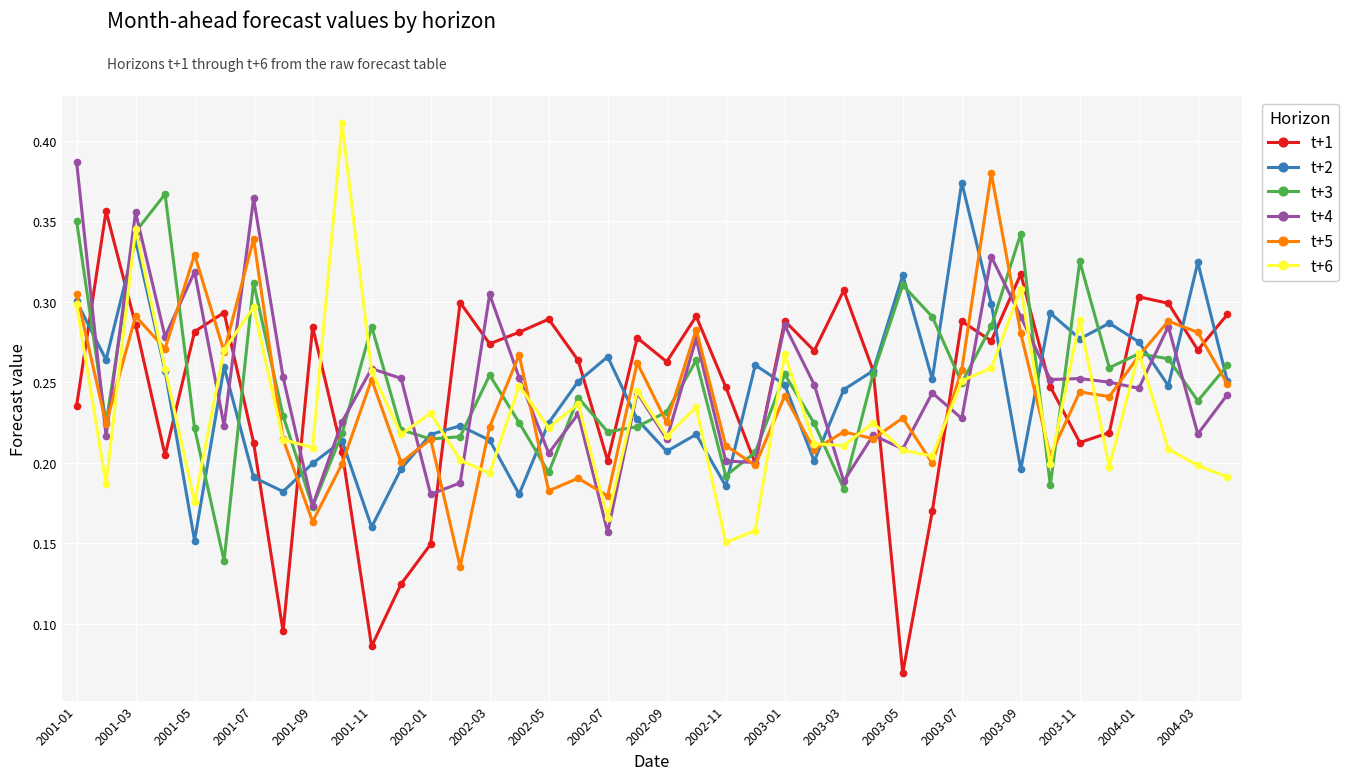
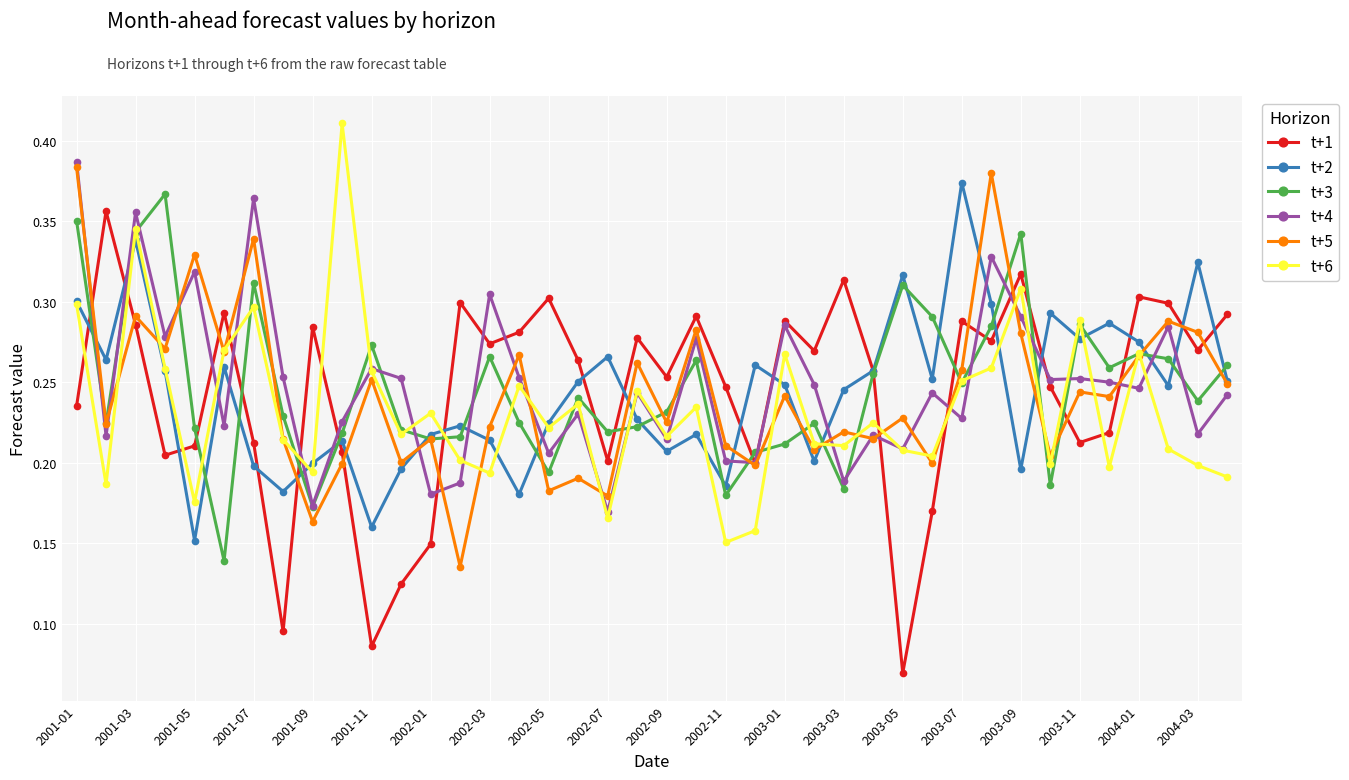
t+5, 2001-01: 0.305 -> 0.384
t+1, 2001-05: 0.281 -> 0.210
t+2, 2001-07: 0.191 -> 0.198
t+6, 2001-09: 0.209 -> 0.194
t+3, 2001-11: 0.285 -> 0.273
t+3, 2002-03: 0.254 -> 0.266
t+1, 2002-05: 0.289 -> 0.302
t+4, 2002-07: 0.157 -> 0.170
t+1, 2002-09: 0.263 -> 0.253
t+3, 2002-11: 0.192 -> 0.180
t+3, 2003-01: 0.255 -> 0.212
t+1, 2003-03: 0.307 -> 0.314
t+3, 2003-11: 0.325 -> 0.286
